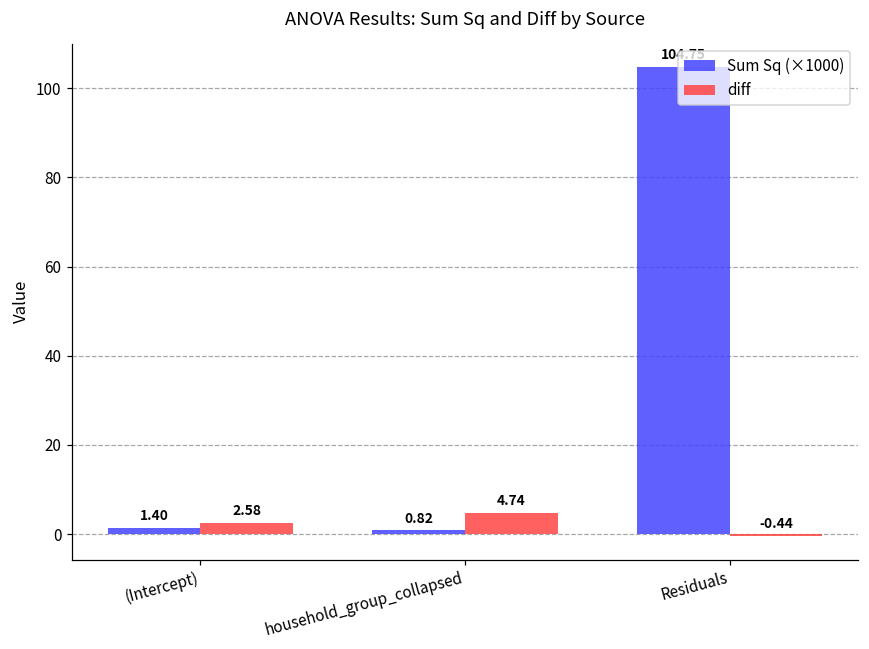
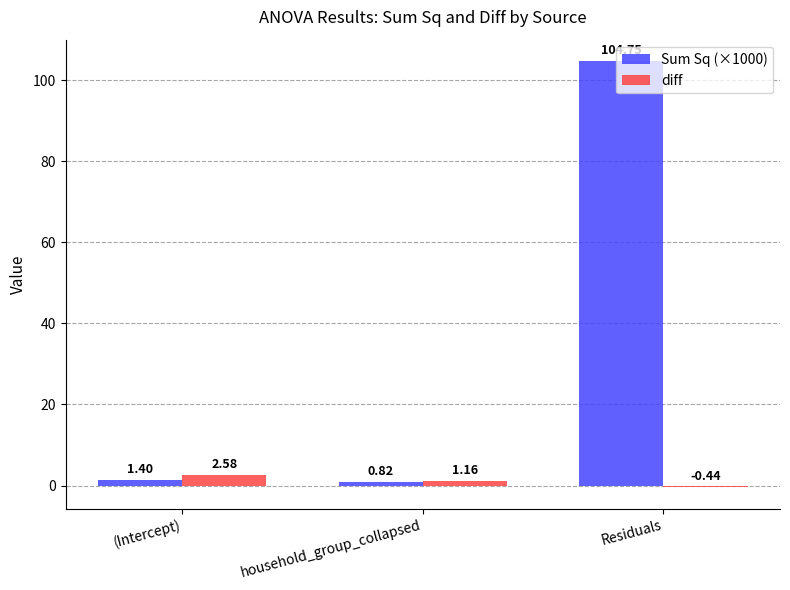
diff, household_group_collapsed: 4.74 -> 1.16
